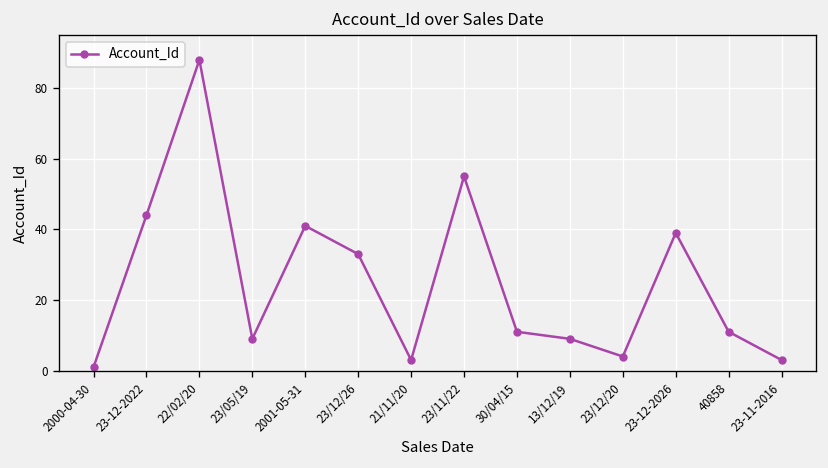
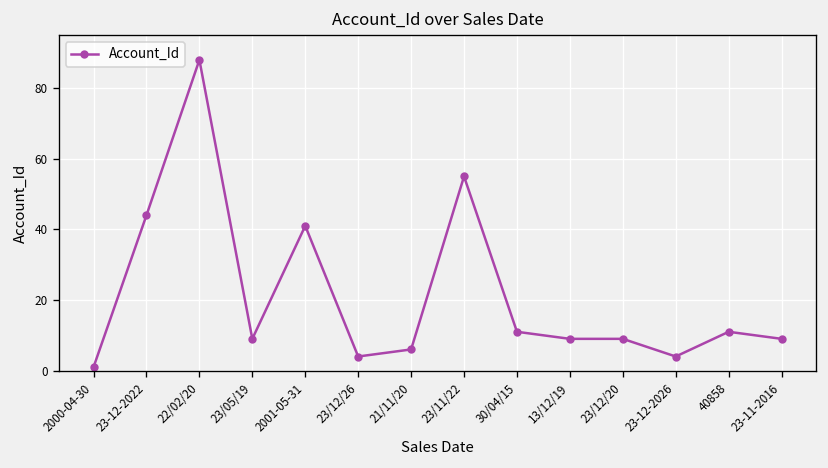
23/12/26: 33 -> 4
21/11/20: 3 -> 6
23/12/20: 4 -> 9
23-12-2026: 39 -> 4
23-11-2016: 3 -> 9
